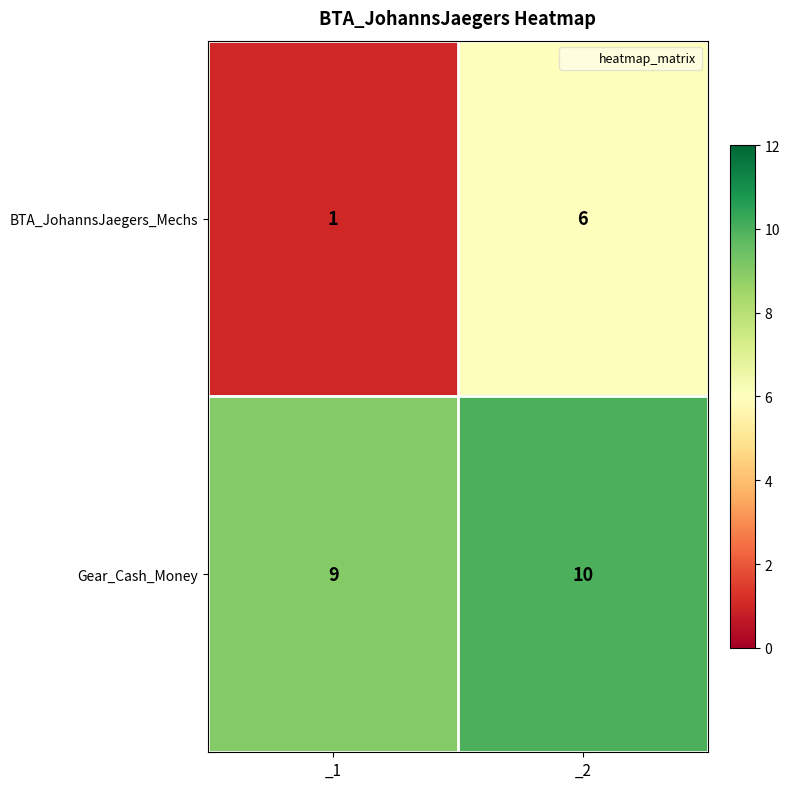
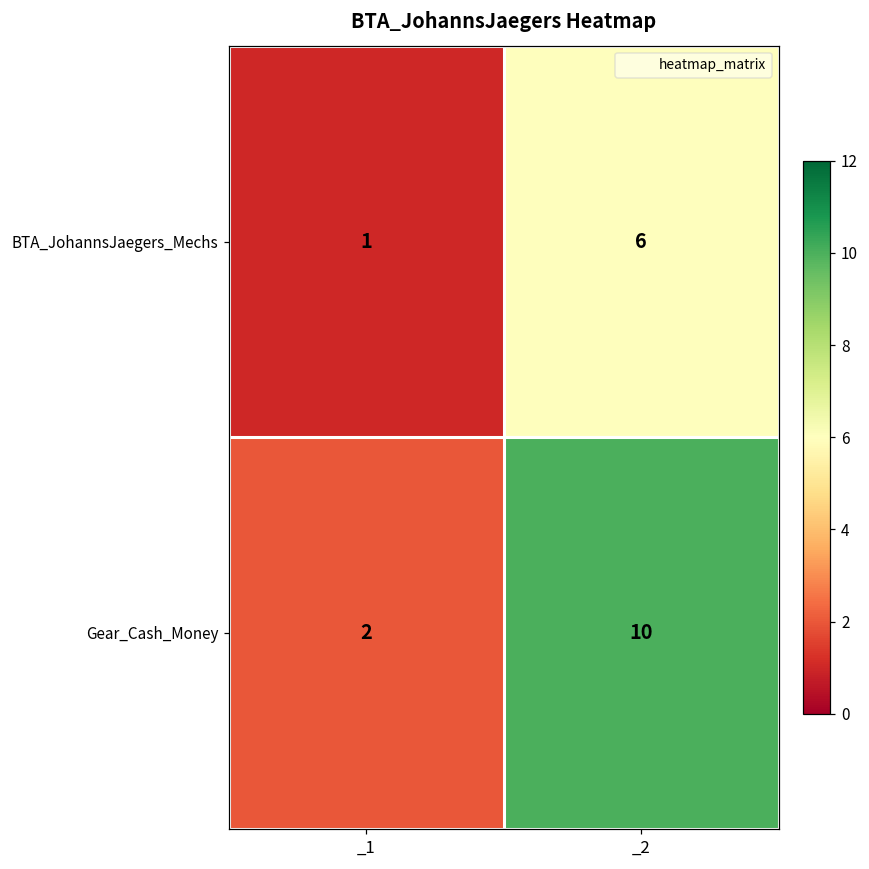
Gear_Cash_Money, _1: 9 -> 2
